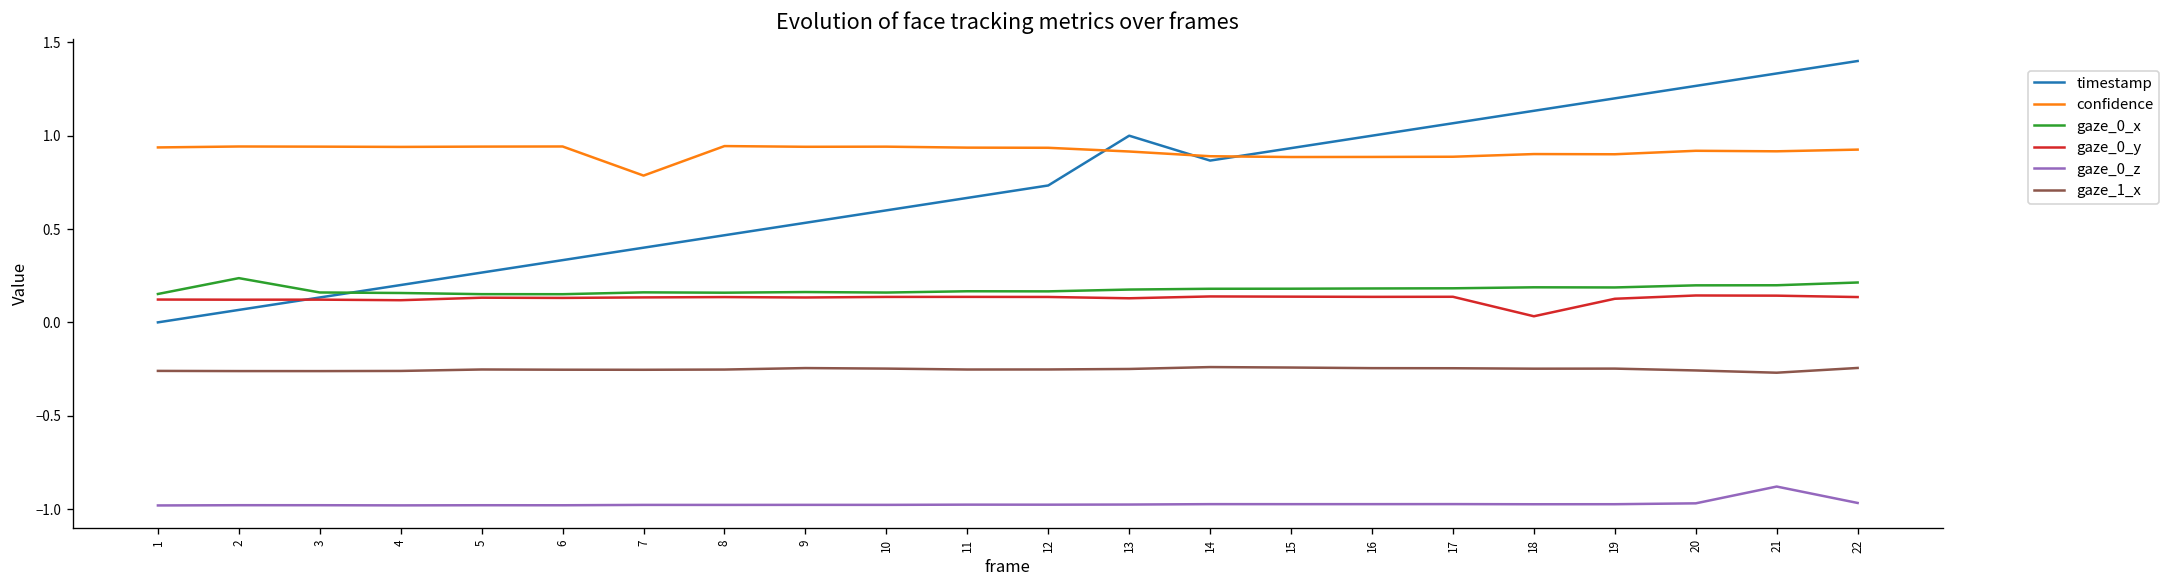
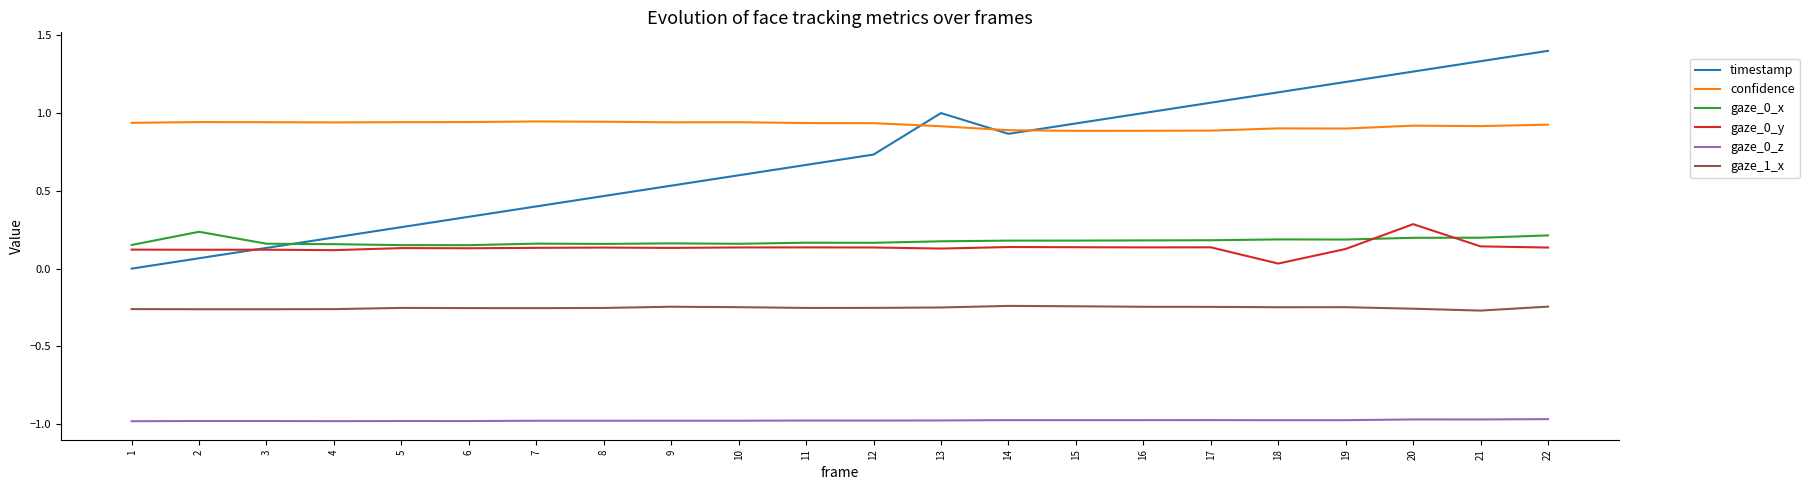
confidence, 7: 0.79 -> 0.95
gaze_0_y, 20: 0.14 -> 0.29
gaze_0_z, 21: -0.88 -> -0.97
